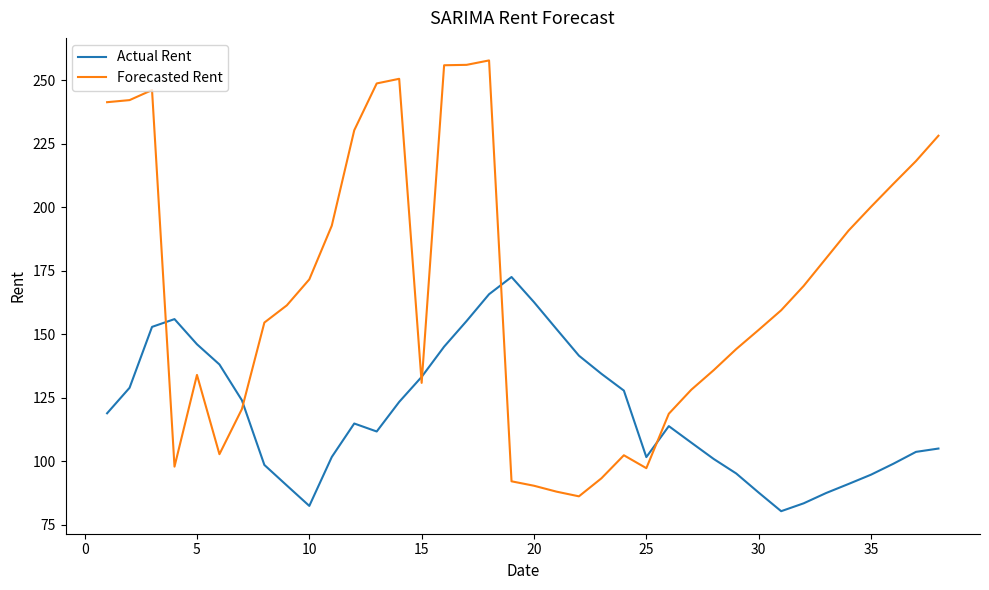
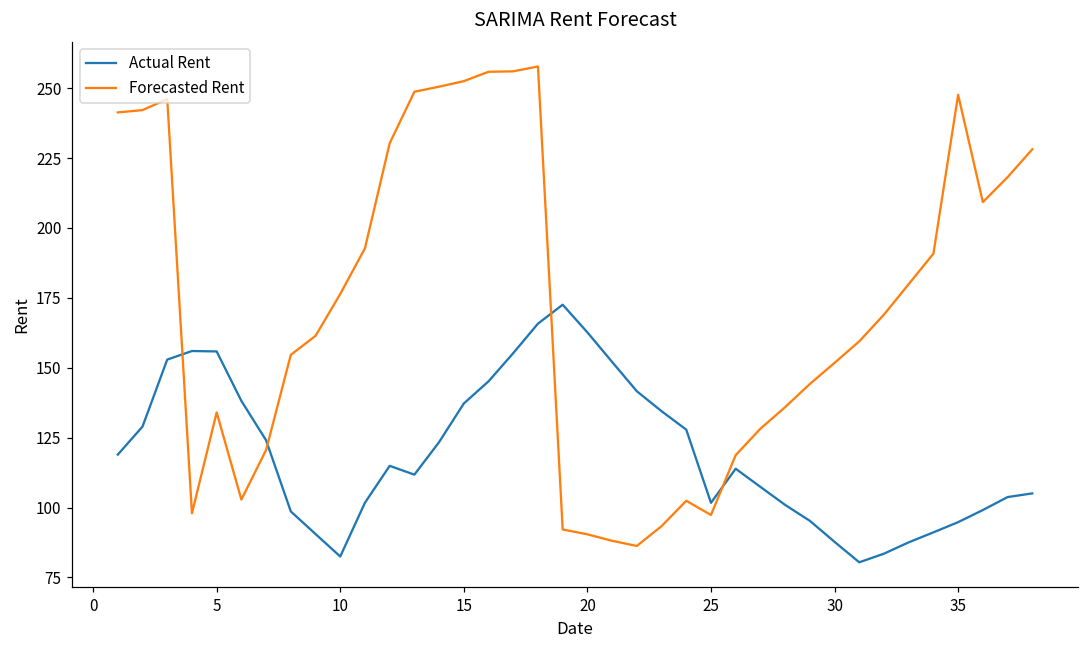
Actual Rent, 5: 146 -> 156
Forecasted Rent, 10: 172 -> 176
Actual Rent, 15: 133 -> 137
Forecasted Rent, 15: 131 -> 253
Forecasted Rent, 35: 200 -> 248
